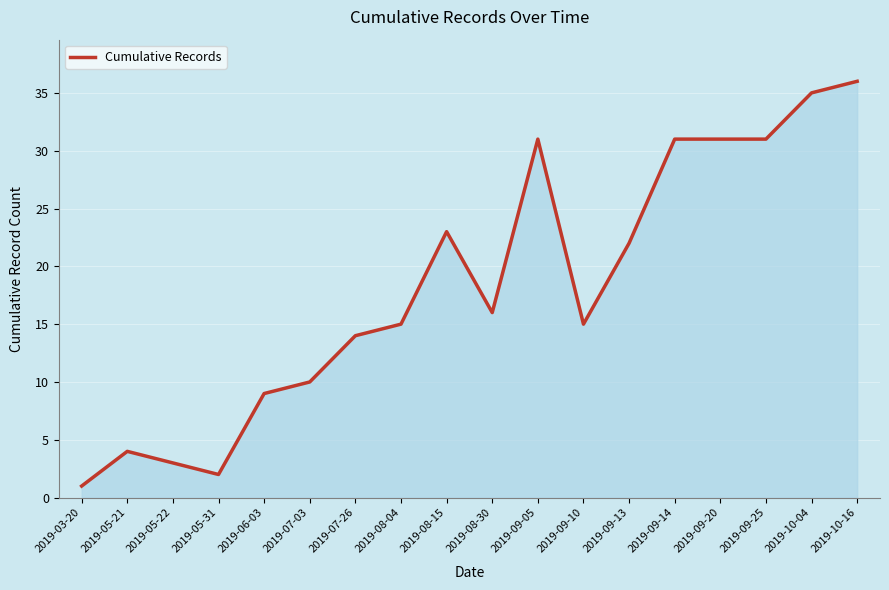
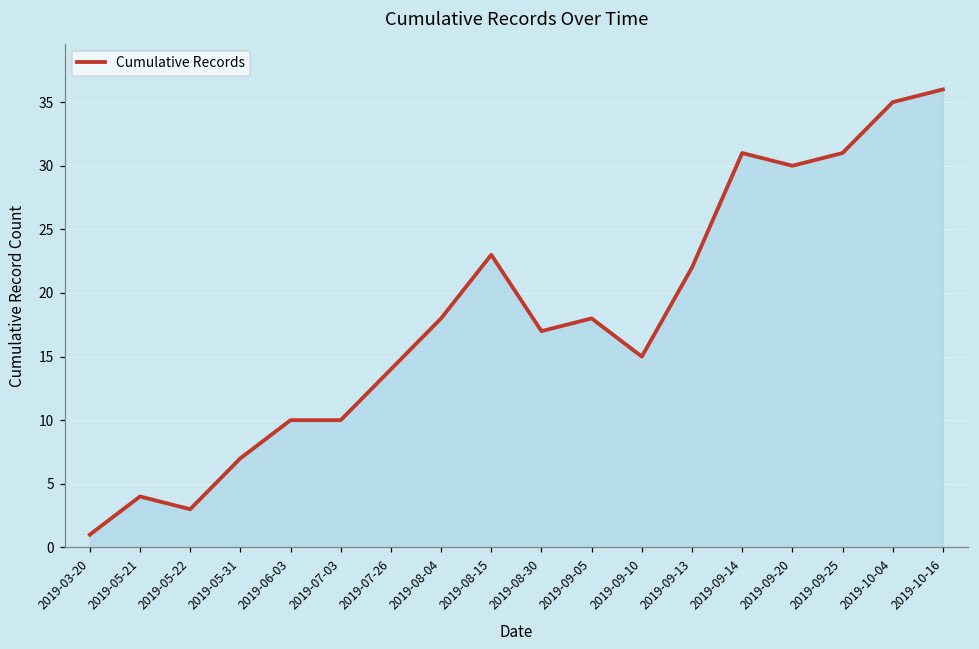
2019-05-31: 2 -> 7
2019-06-03: 9 -> 10
2019-08-04: 15 -> 18
2019-08-30: 16 -> 17
2019-09-05: 31 -> 18
2019-09-20: 31 -> 30
